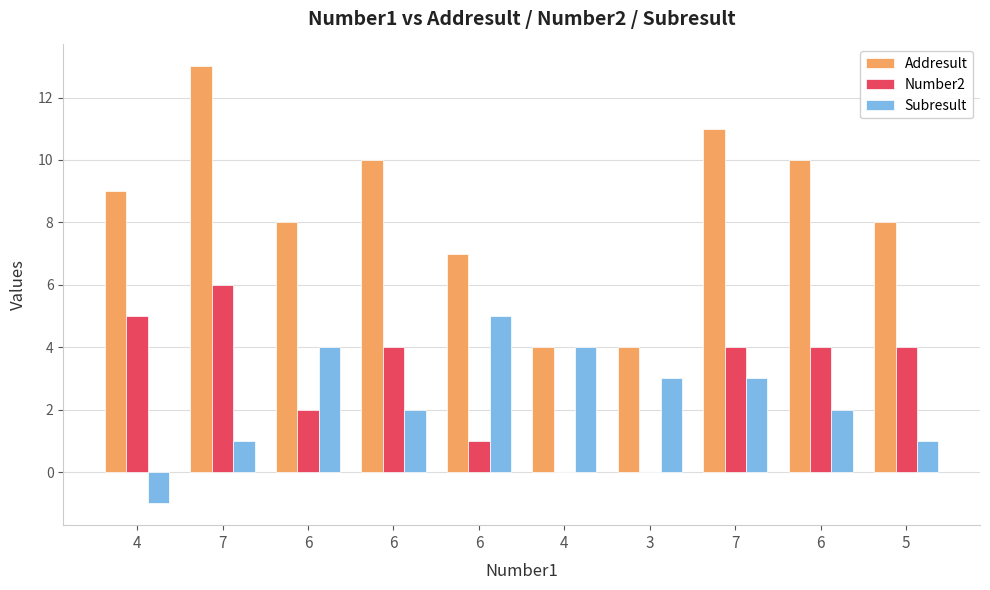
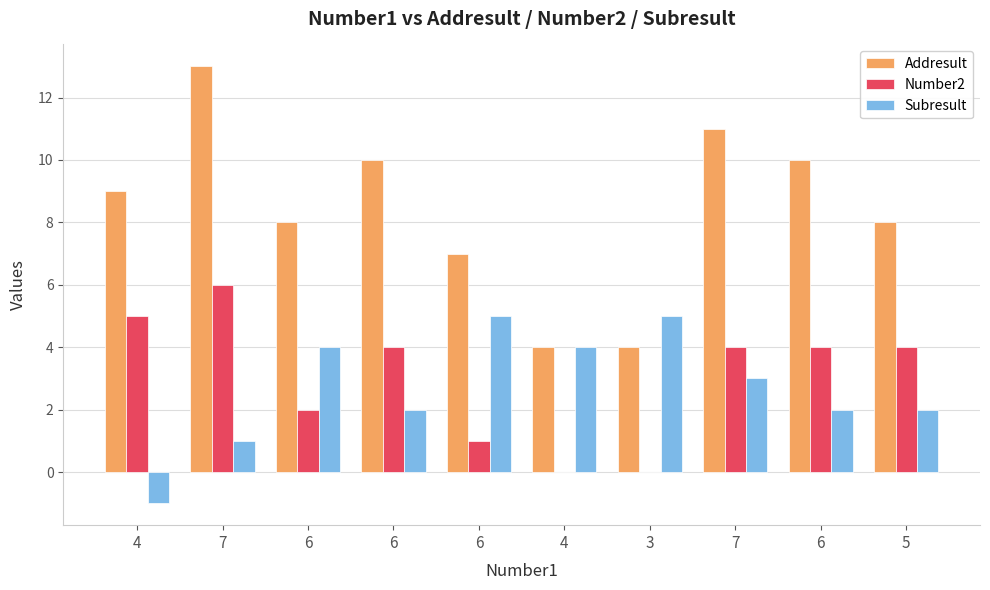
Subresult, 3: 3 -> 5
Subresult, 5: 1 -> 2
